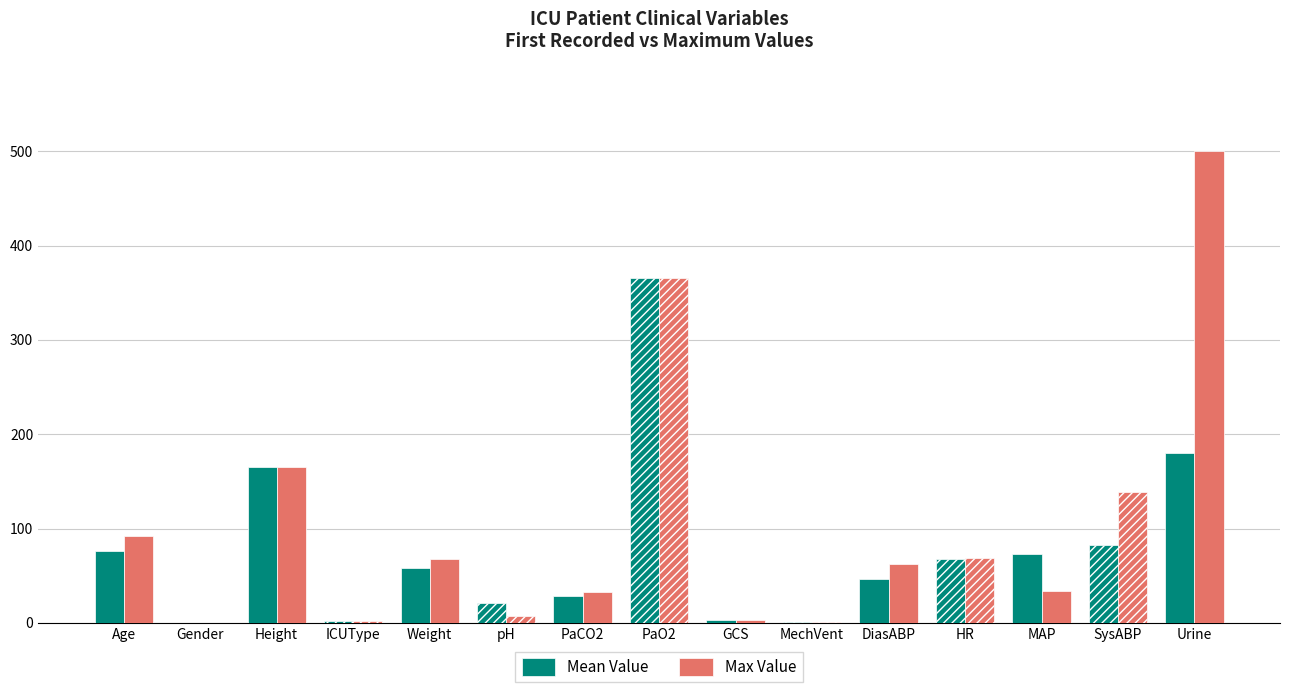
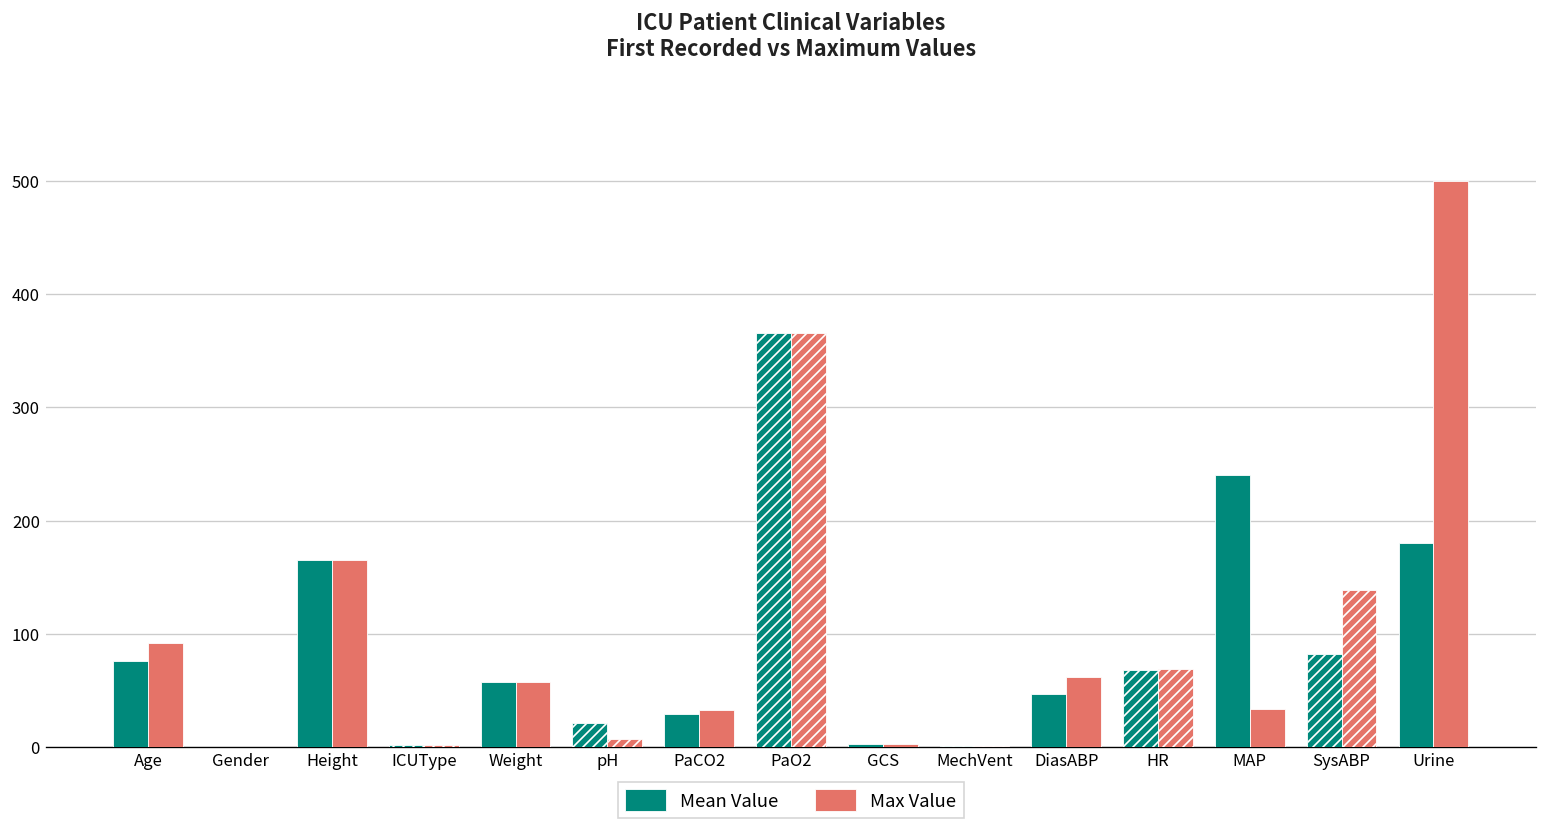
Max Value, Weight: 70 -> 60
Mean Value, MAP: 70 -> 240
